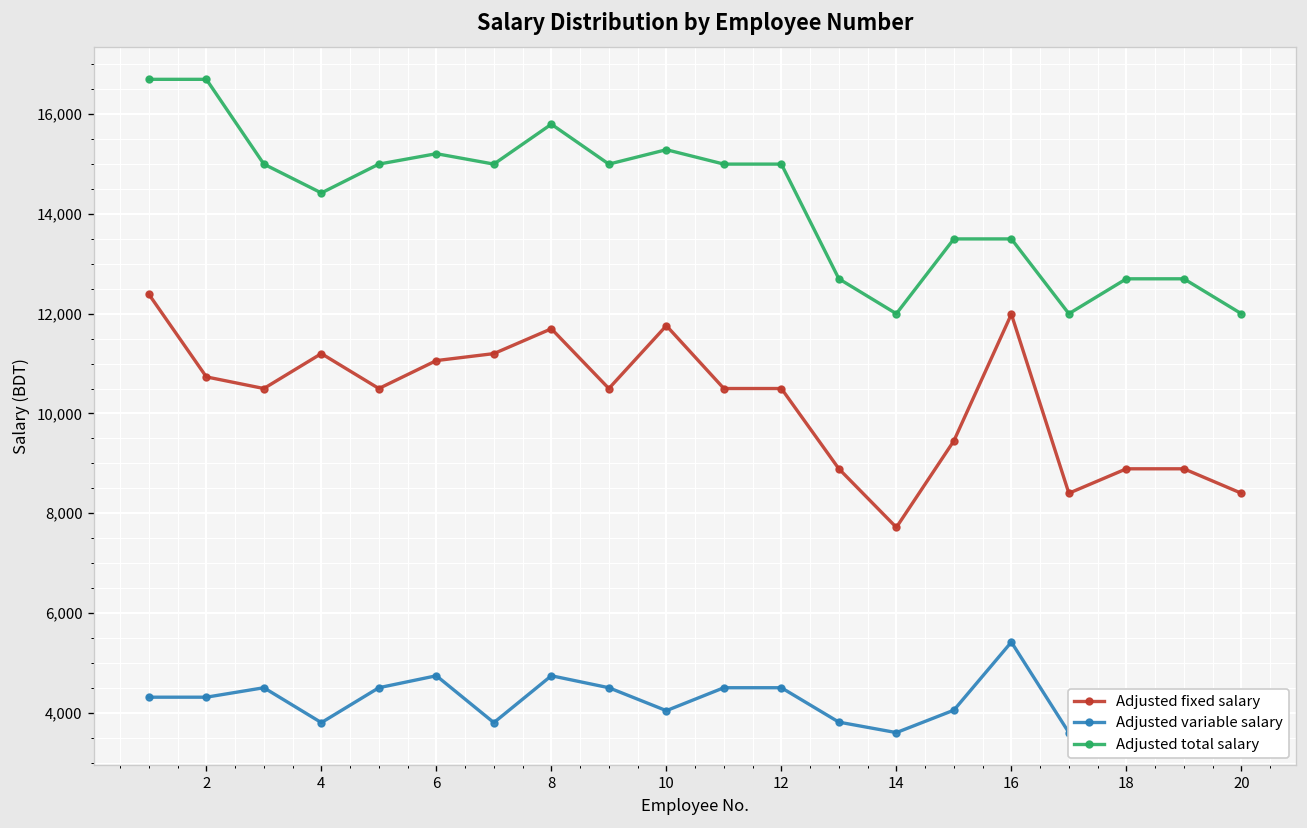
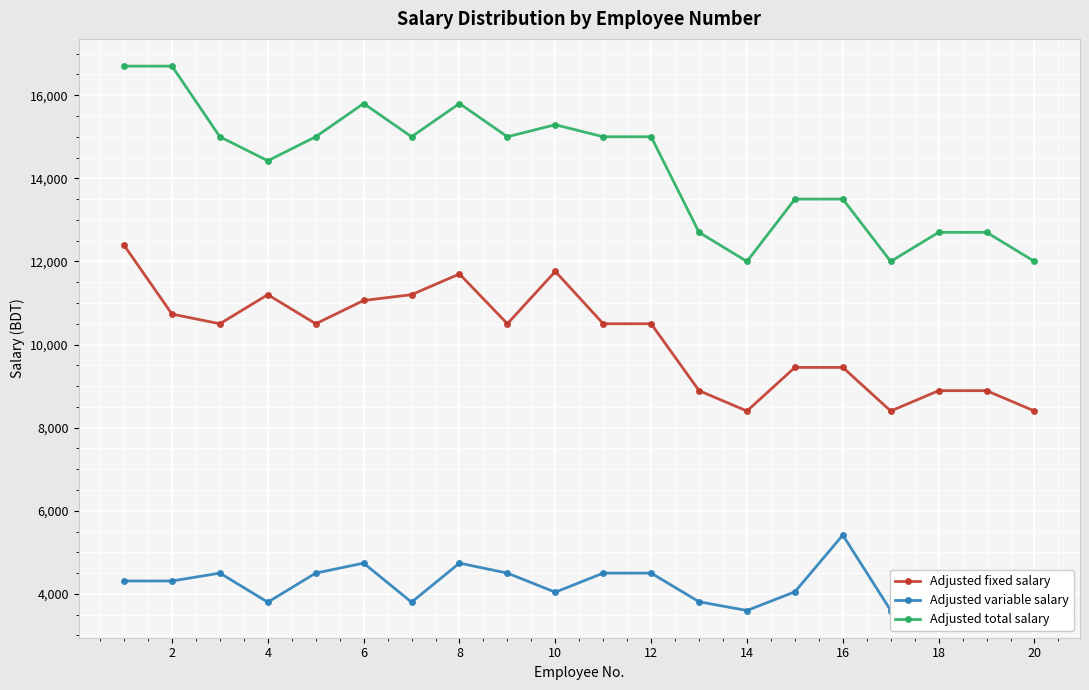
Adjusted total salary, 6: 15,200 -> 15,800
Adjusted fixed salary, 14: 7,700 -> 8,400
Adjusted fixed salary, 16: 12,000 -> 9,500
